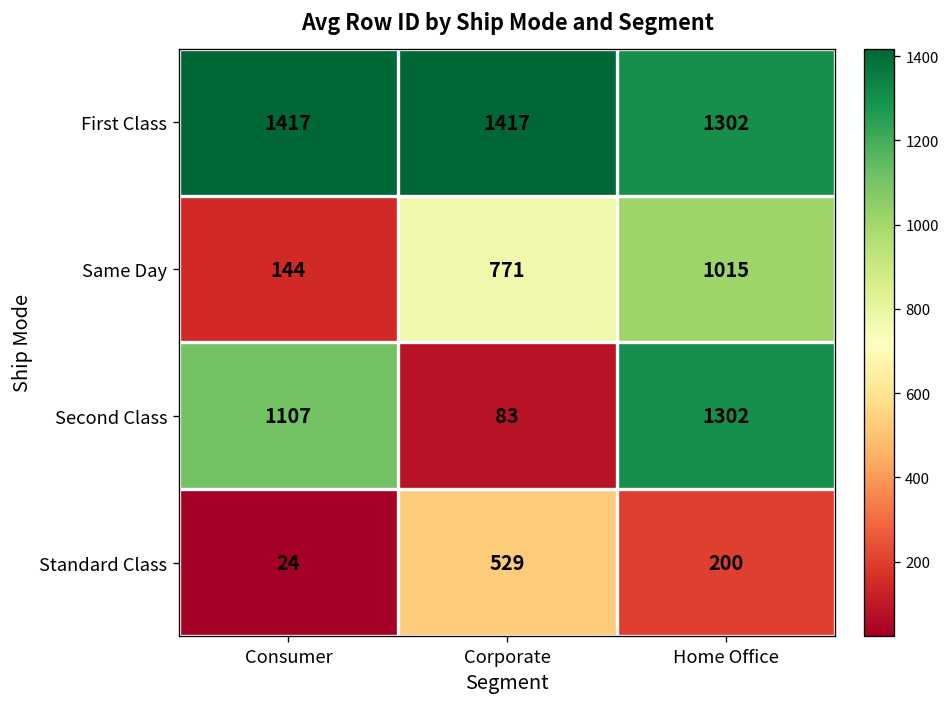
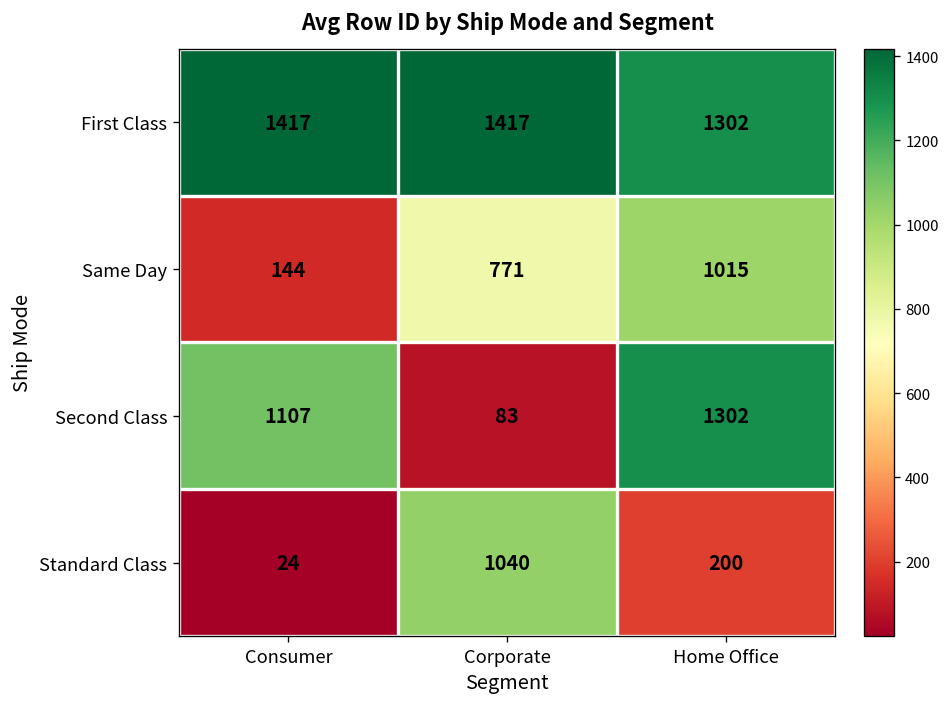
Standard Class, Corporate: 529 -> 1040
